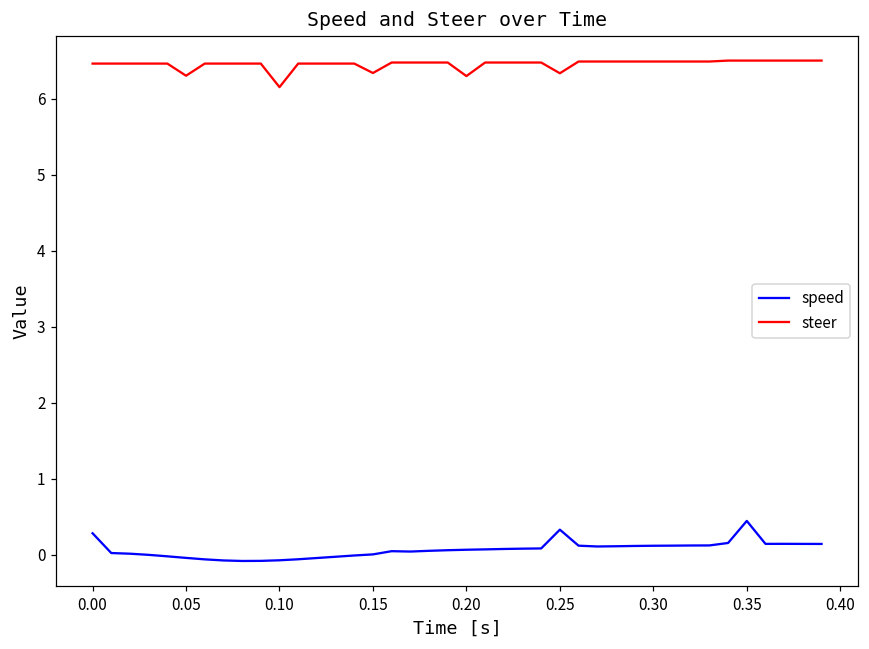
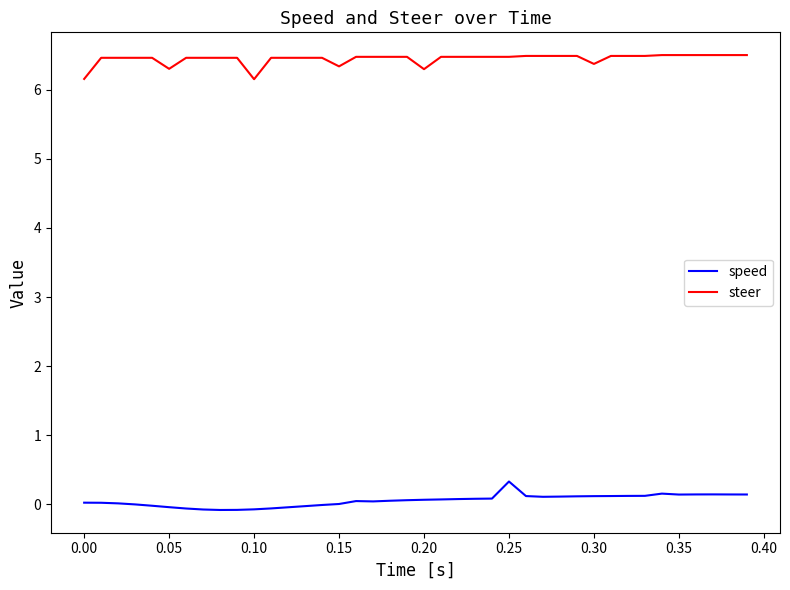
speed, 0.00: 0.3 -> 0.0
steer, 0.00: 6.5 -> 6.2
steer, 0.25: 6.3 -> 6.5
steer, 0.30: 6.5 -> 6.4
speed, 0.35: 0.4 -> 0.1
